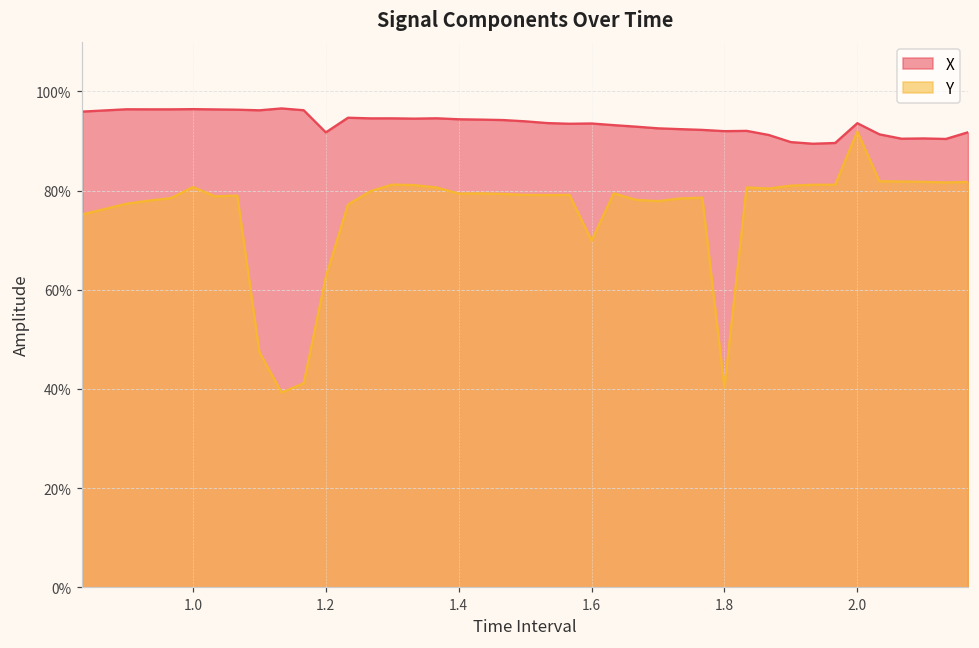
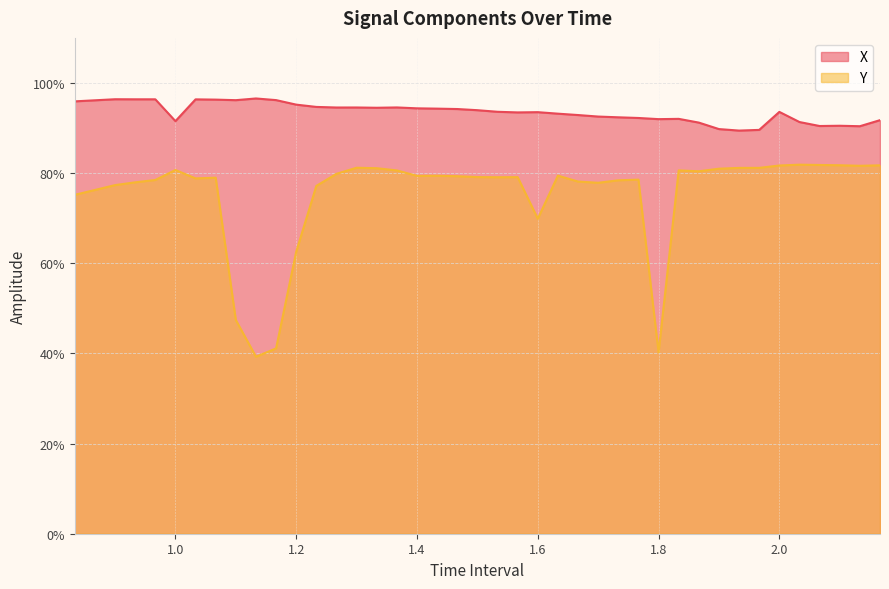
X, 1.0: 96% -> 92%
X, 1.2: 92% -> 95%
Y, 2.0: 92% -> 82%
